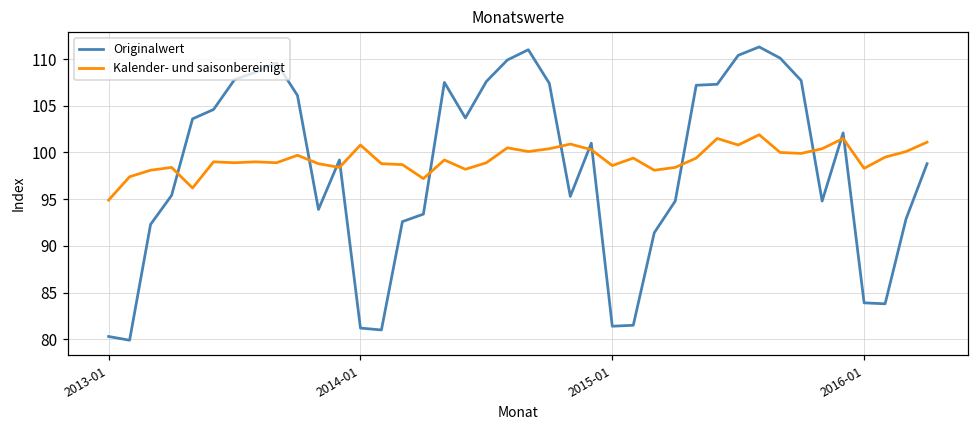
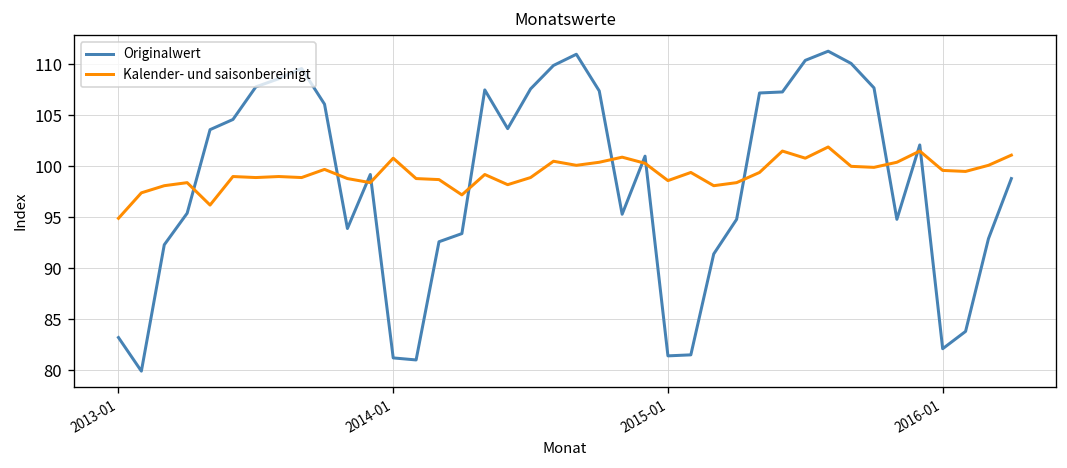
Originalwert, 2013-01: 80 -> 83
Originalwert, 2016-01: 84 -> 82
Kalender- und saisonbereinigt, 2016-01: 98 -> 100
